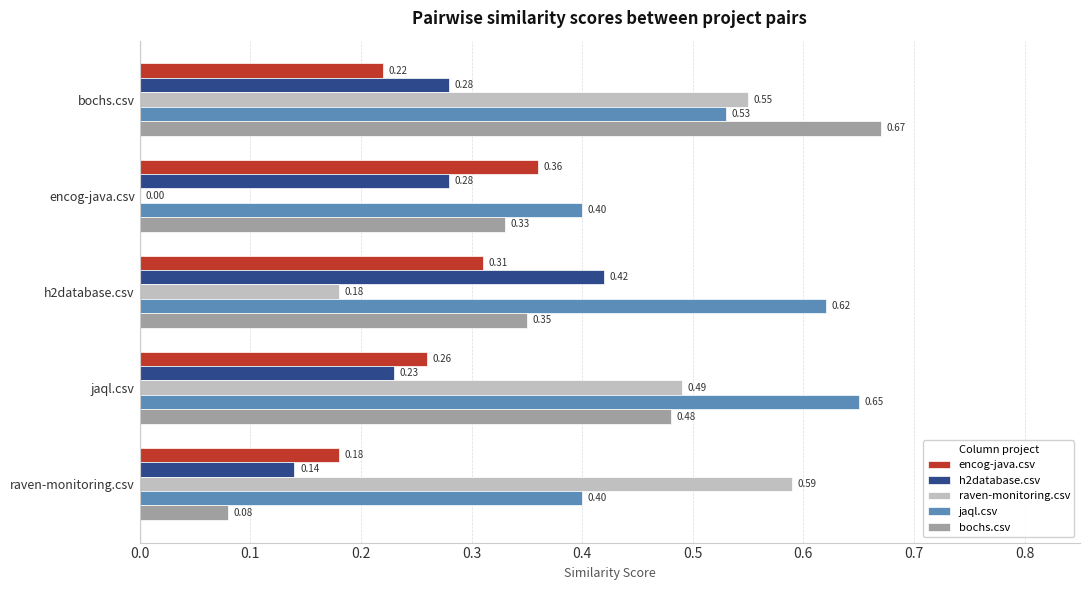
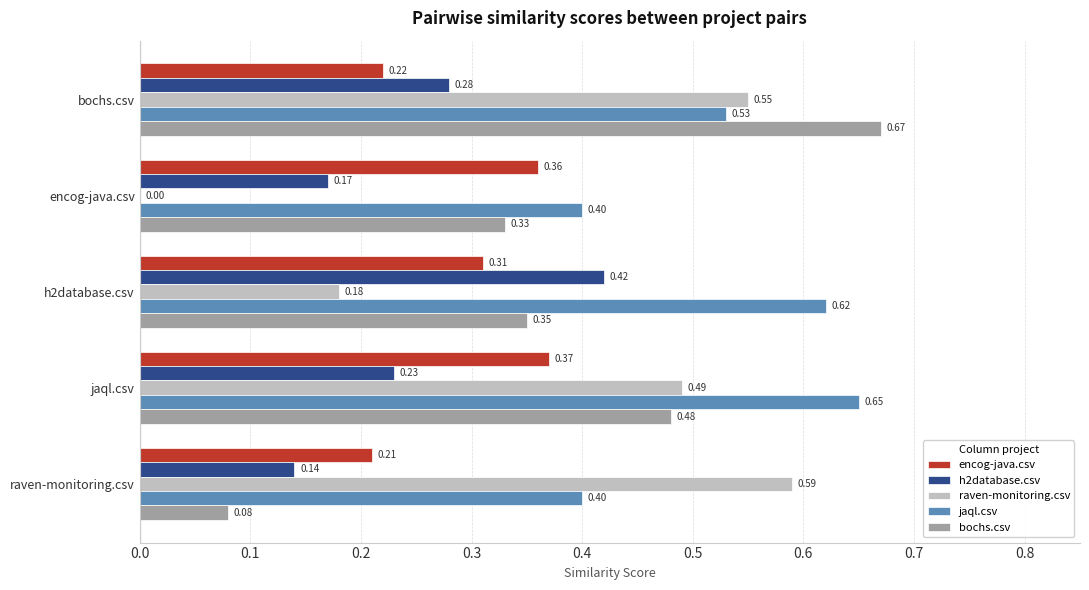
h2database.csv, encog-java.csv: 0.28 -> 0.17
encog-java.csv, jaql.csv: 0.26 -> 0.37
encog-java.csv, raven-monitoring.csv: 0.18 -> 0.21
